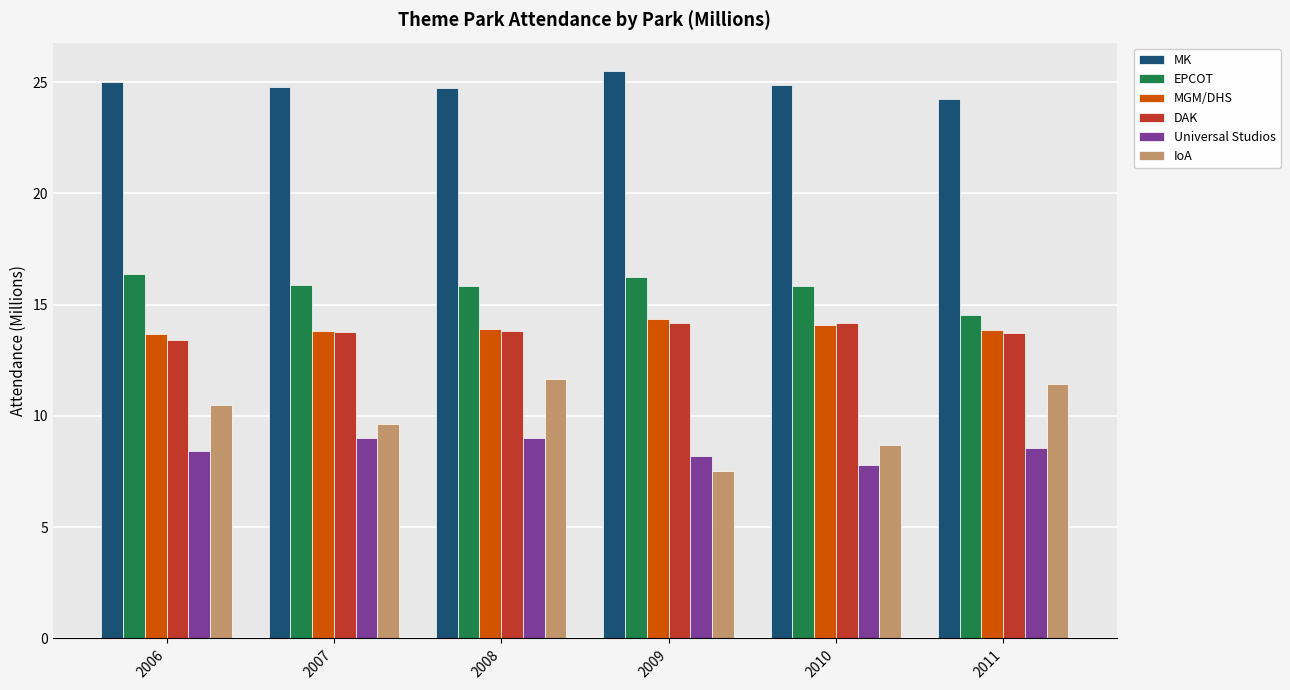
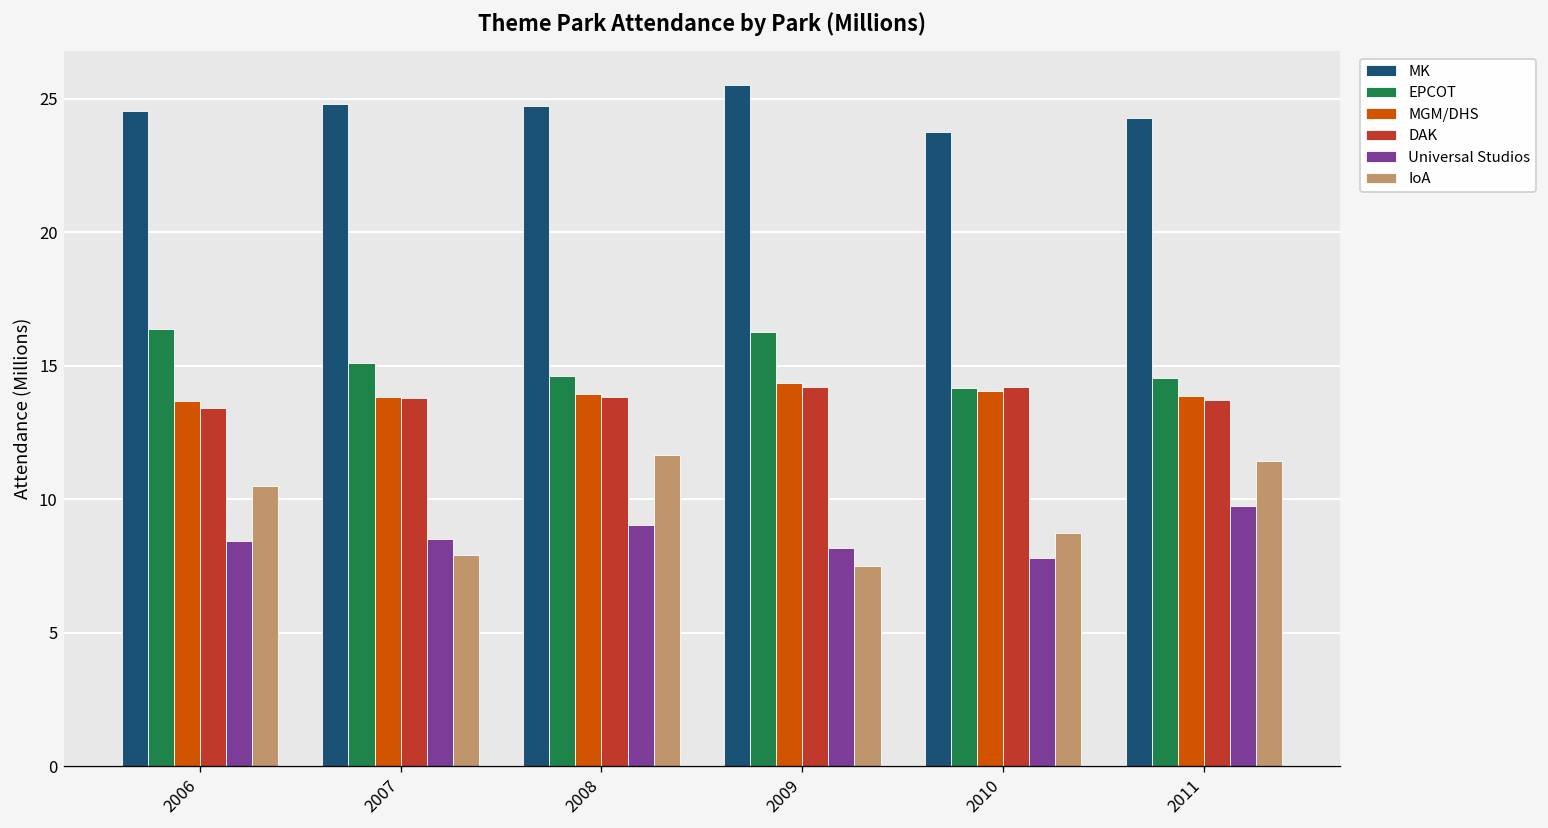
MK, 2006: 25.0 -> 24.5
EPCOT, 2007: 15.9 -> 15.1
Universal Studios, 2007: 9.0 -> 8.5
IoA, 2007: 9.7 -> 7.9
EPCOT, 2008: 15.8 -> 14.6
MK, 2010: 24.9 -> 23.7
EPCOT, 2010: 15.9 -> 14.2
Universal Studios, 2011: 8.6 -> 9.8
